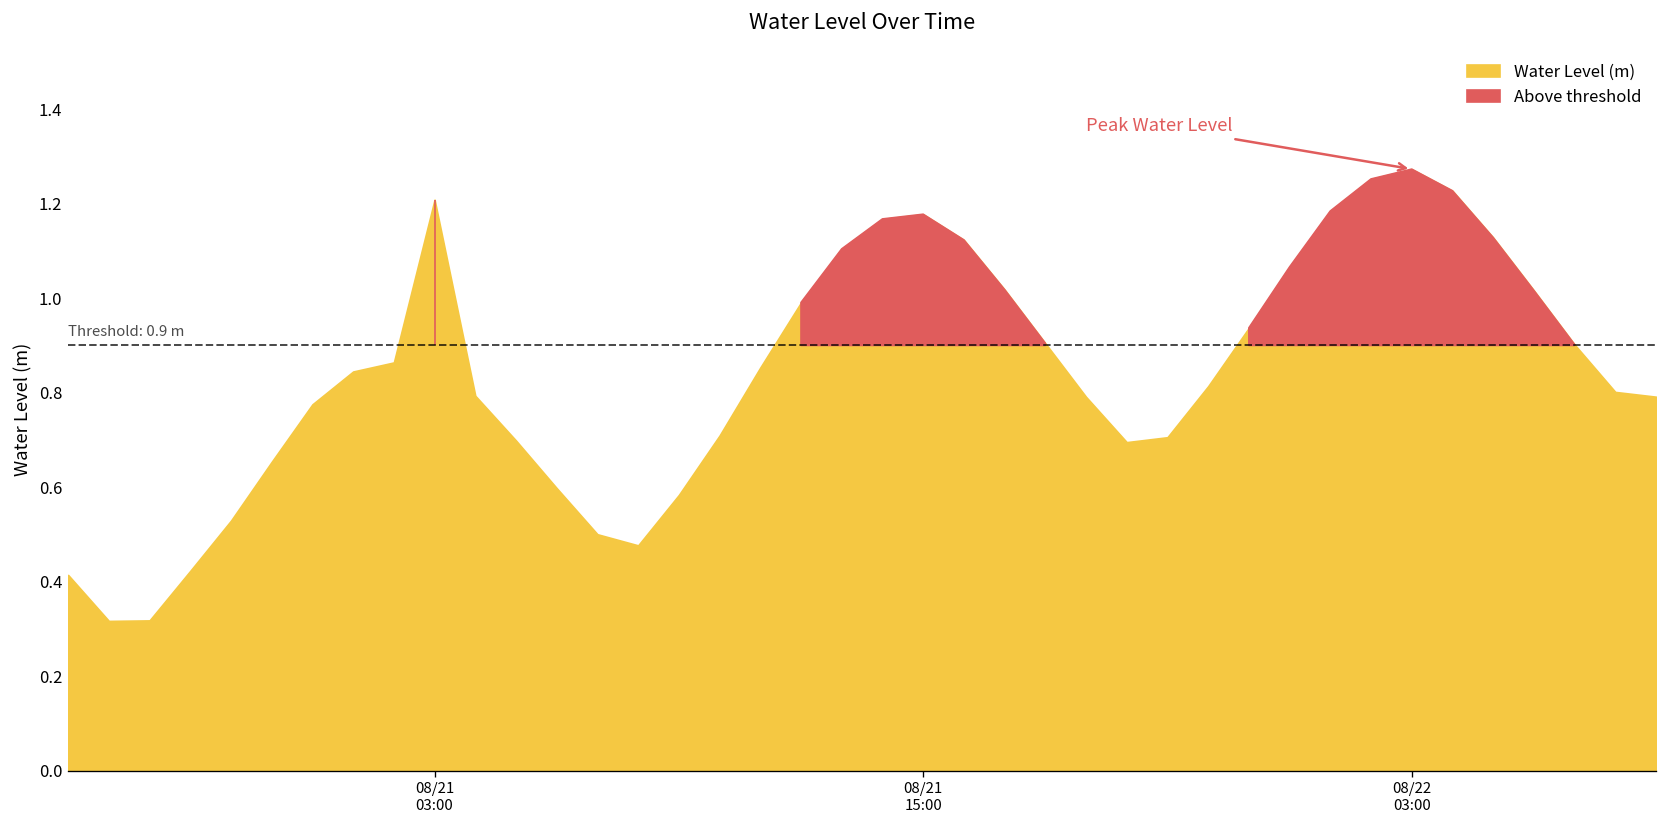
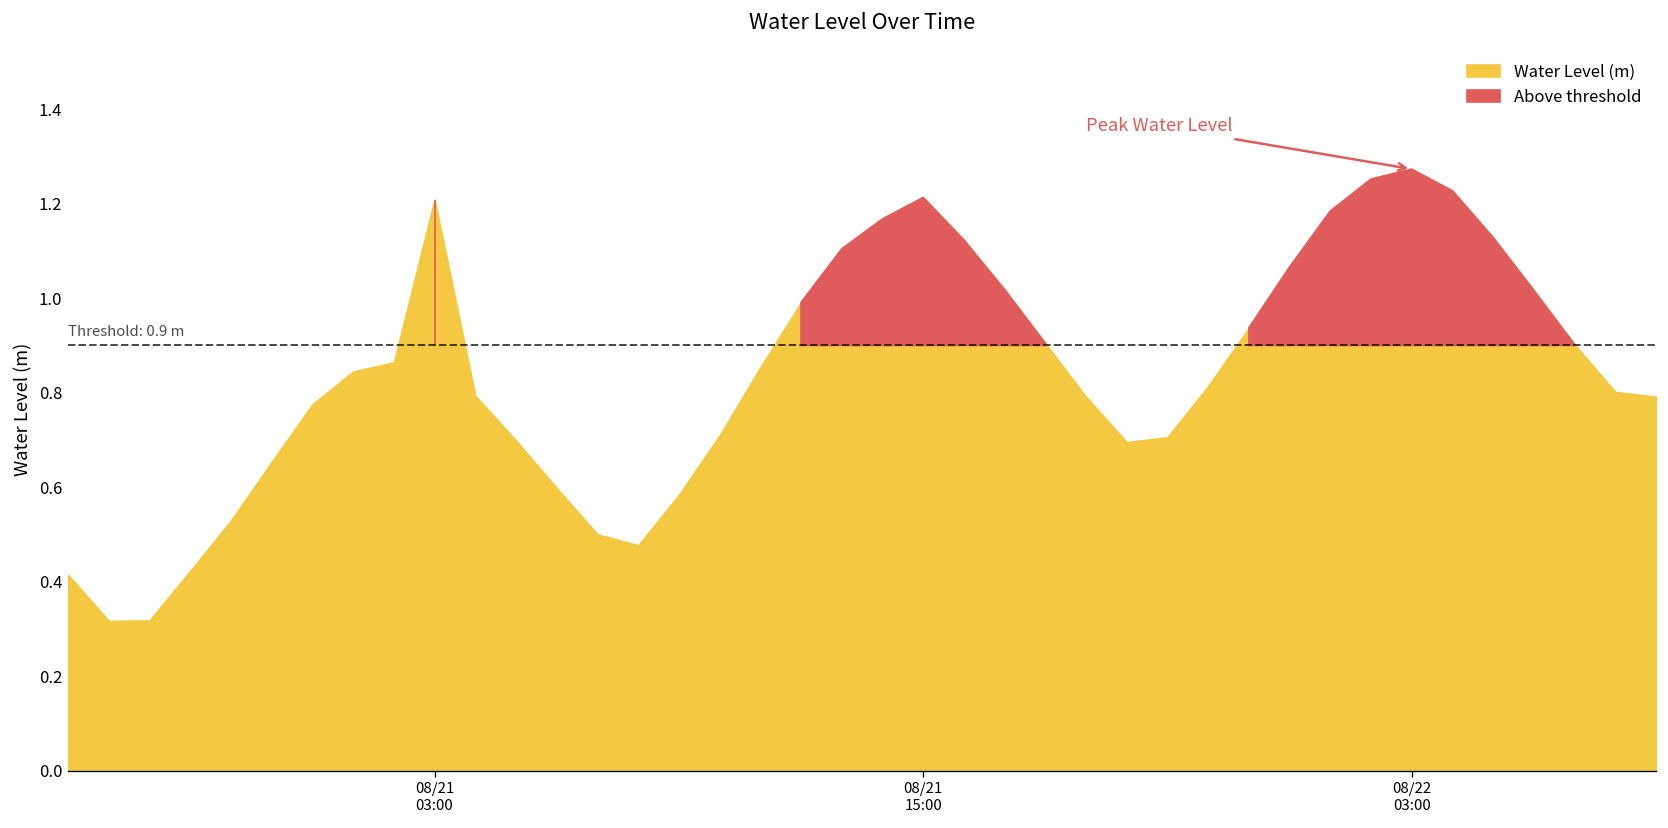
08/21 15:00: 1.18 -> 1.21
